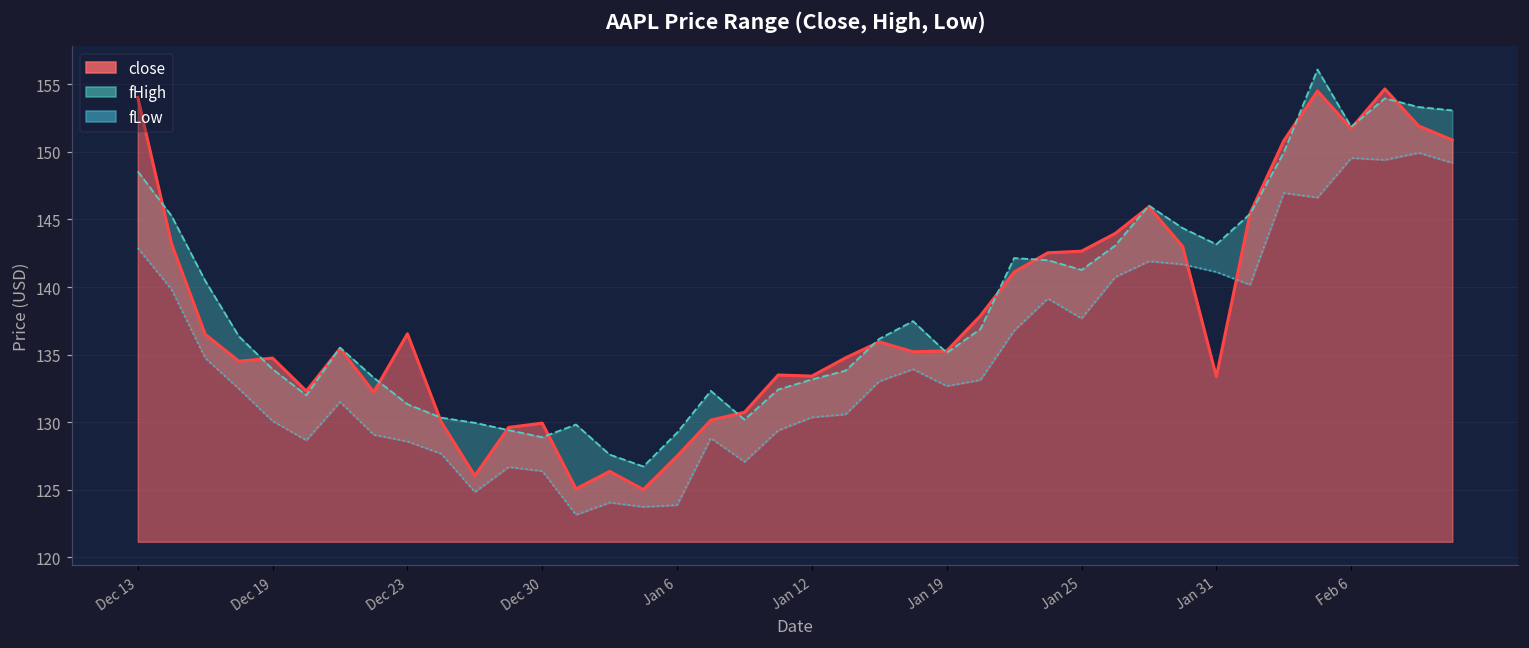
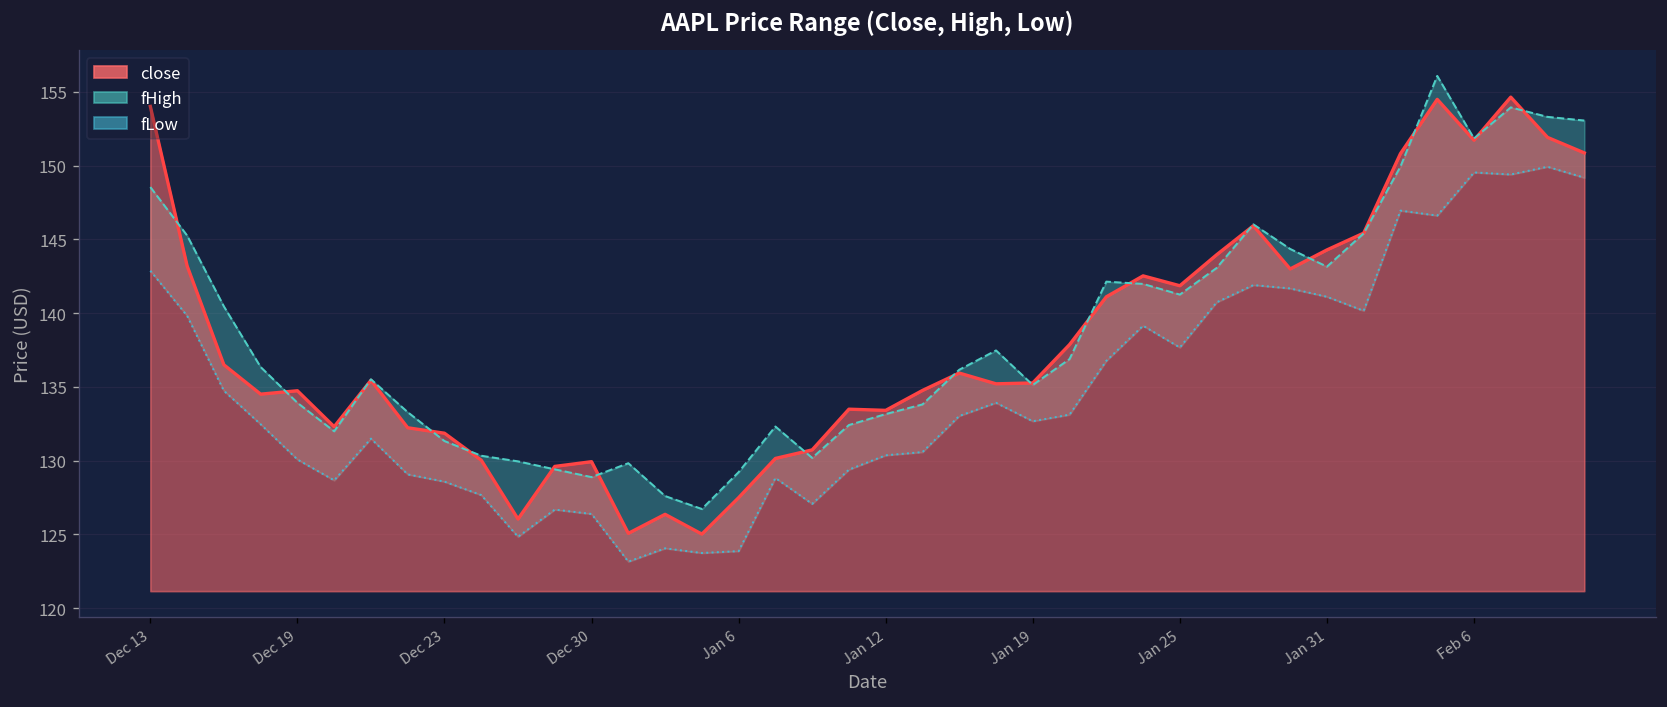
close, Dec 23: 136.5 -> 131.9
close, Jan 25: 142.7 -> 141.9
close, Jan 31: 133.4 -> 144.3
